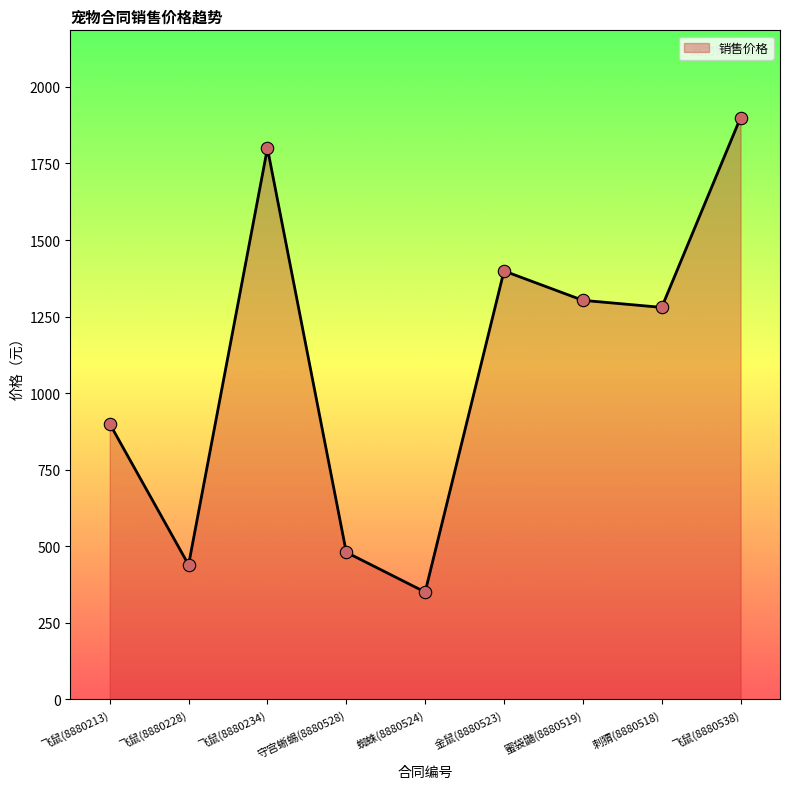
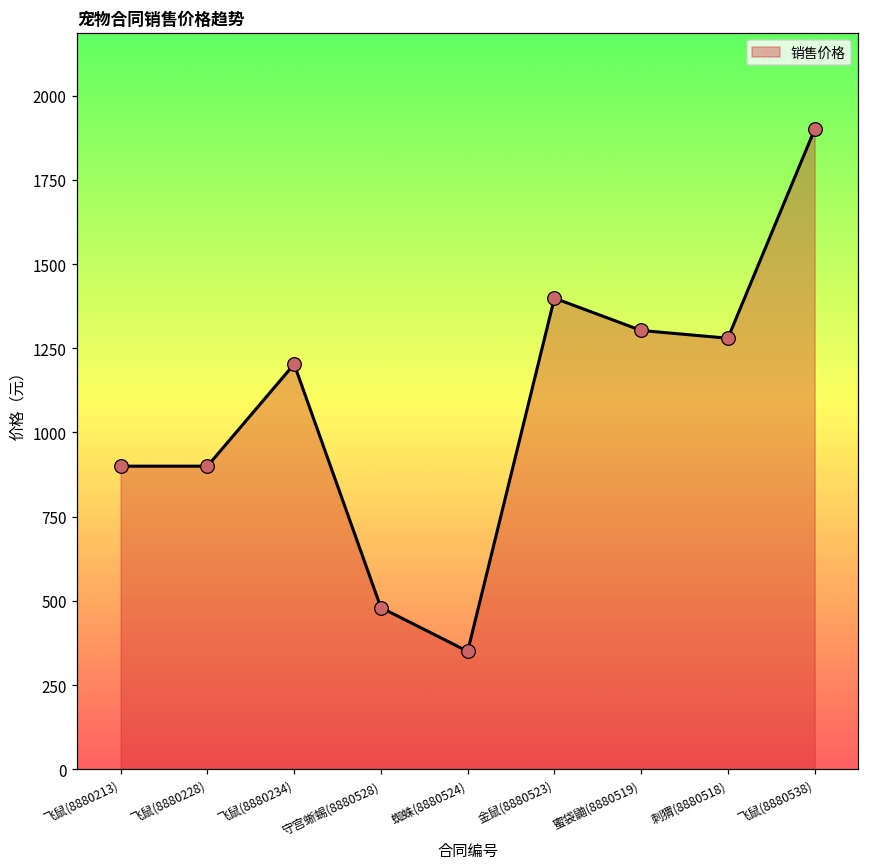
飞鼠(8880228): 440 -> 900
飞鼠(8880234): 1800 -> 1200
